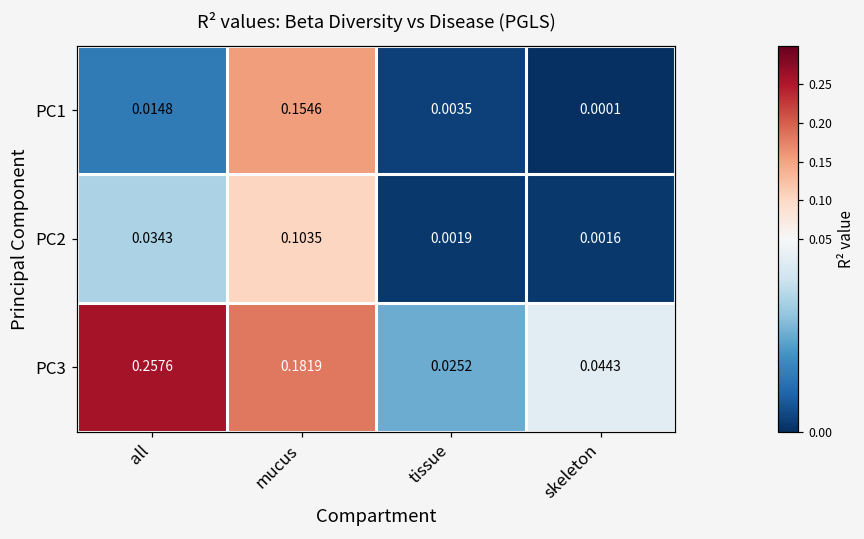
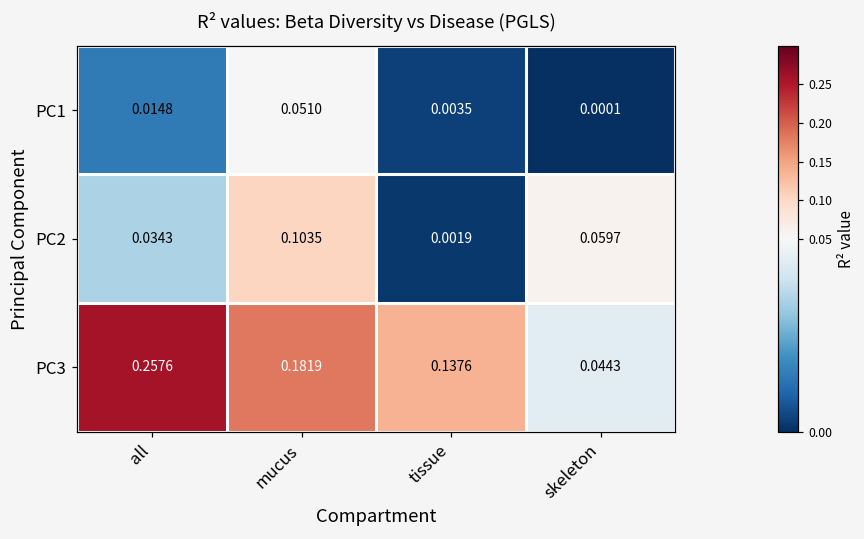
PC1, mucus: 0.1546 -> 0.0510
PC2, skeleton: 0.0016 -> 0.0597
PC3, tissue: 0.0252 -> 0.1376
